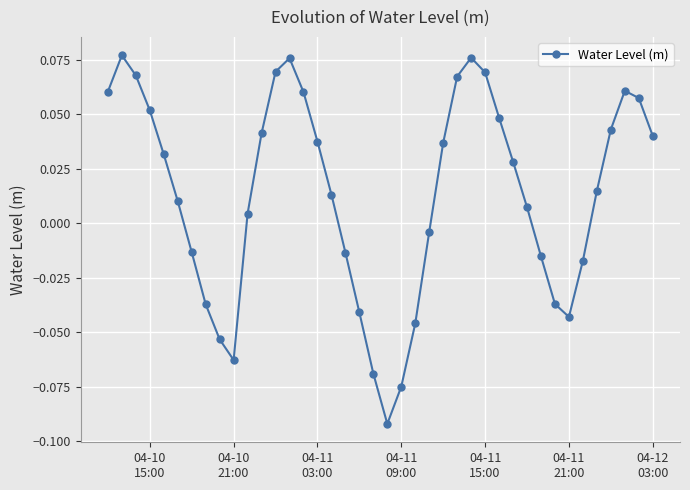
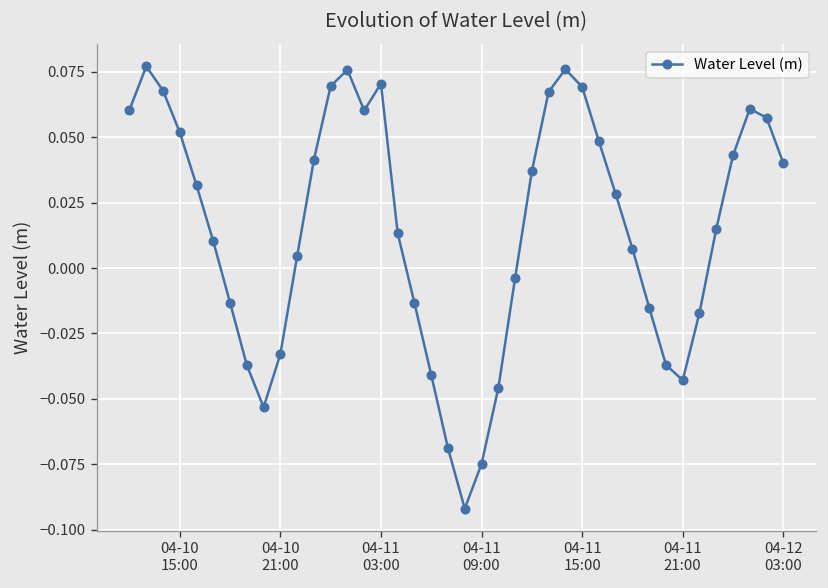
04-10 21:00: -0.063 -> -0.033
04-11 03:00: 0.038 -> 0.070
